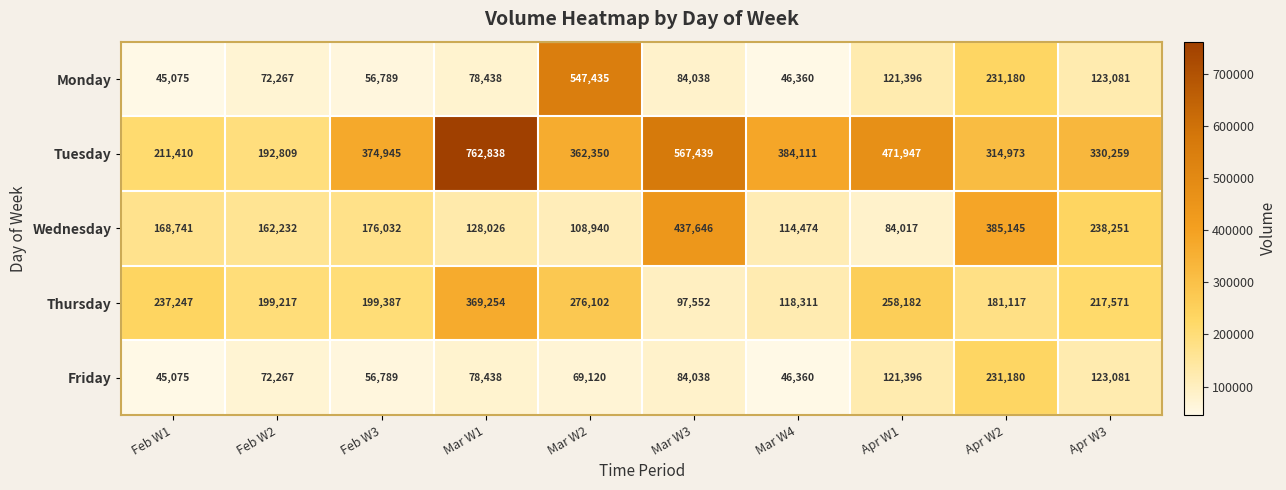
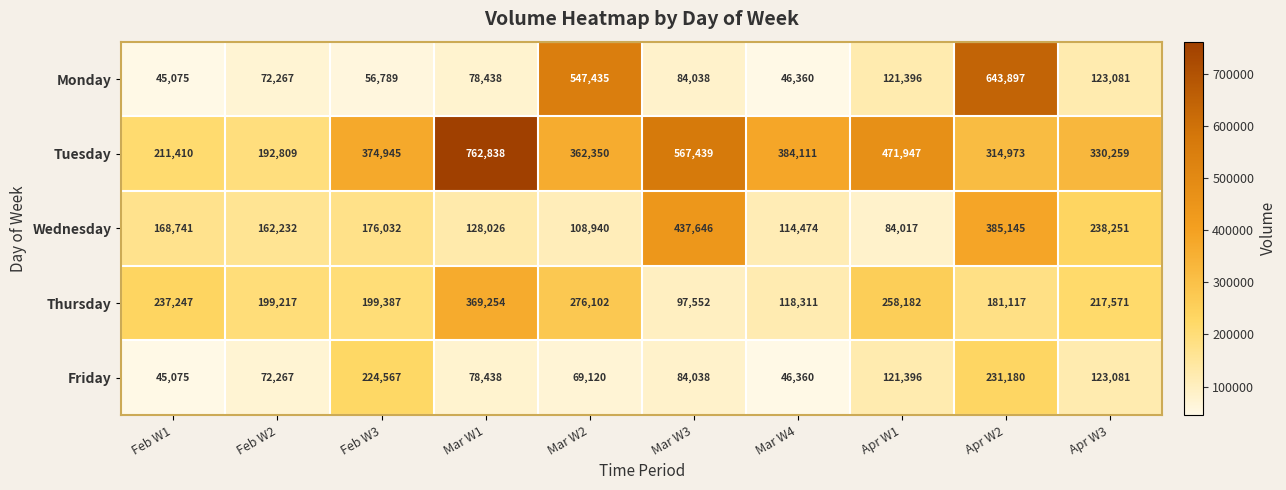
Monday, Apr W2: 231,180 -> 643,897
Friday, Feb W3: 56,789 -> 224,567
